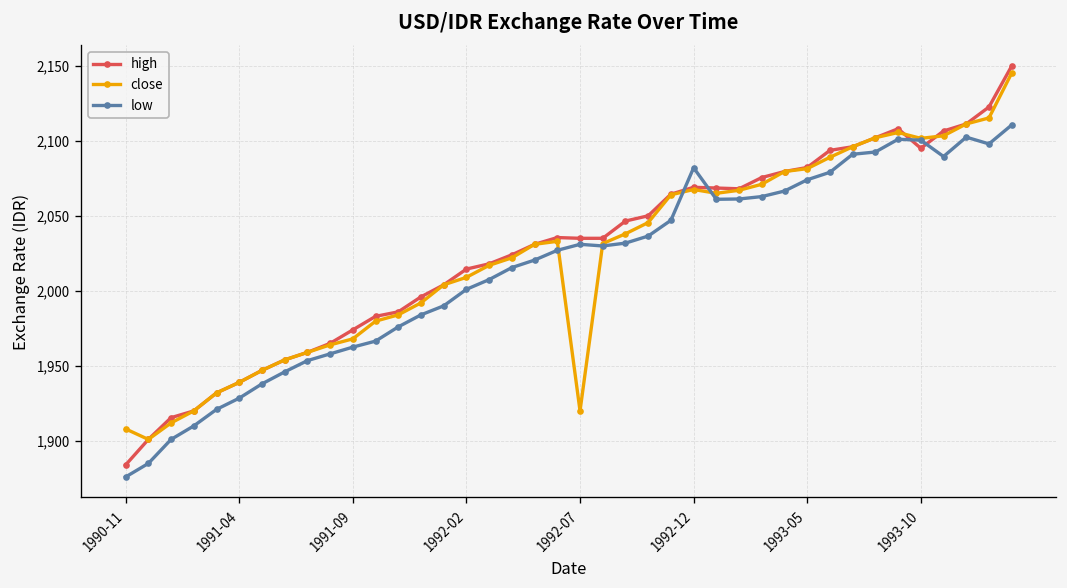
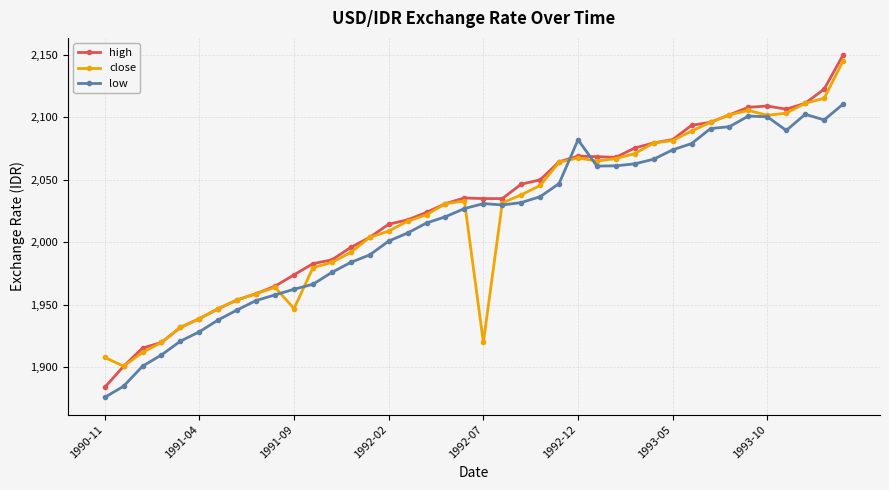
close, 1991-09: 1,968 -> 1,947
high, 1993-10: 2,095 -> 2,109
